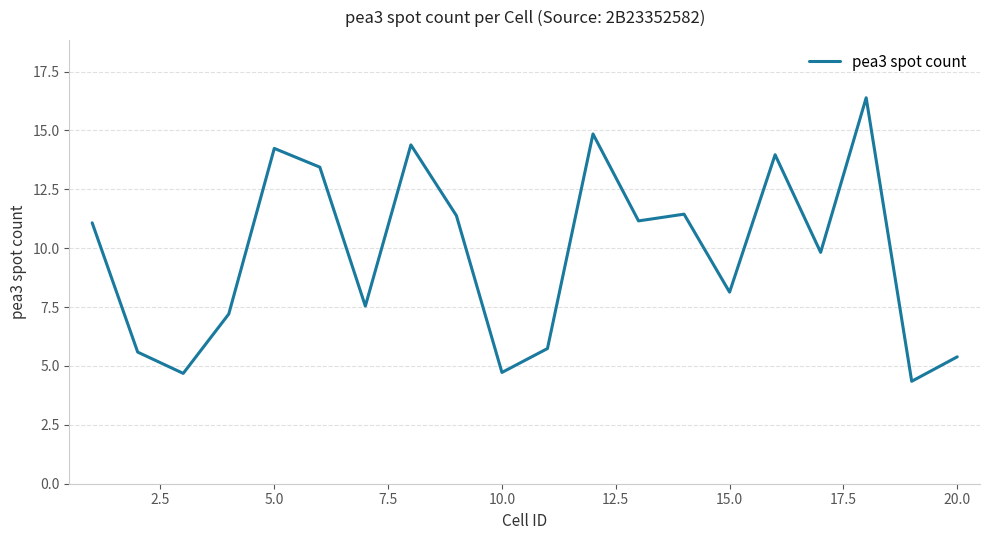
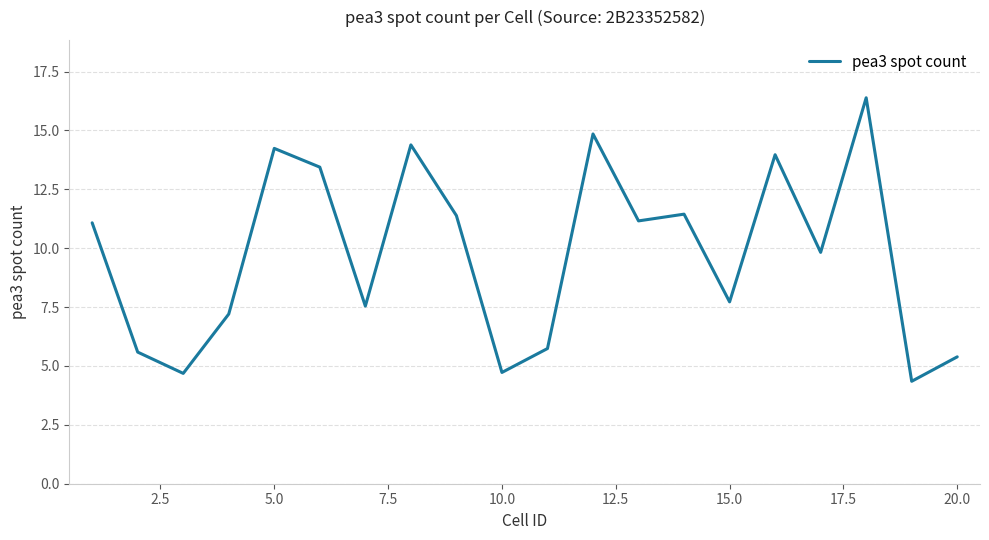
15.0: 8.1 -> 7.7
